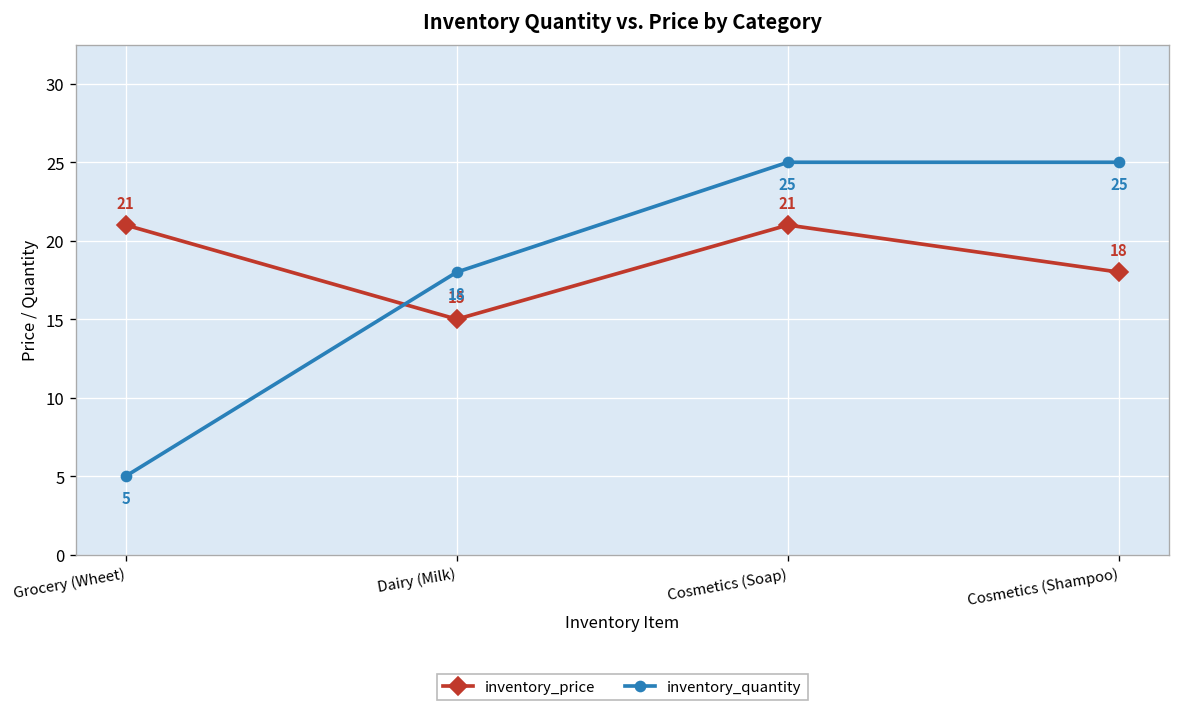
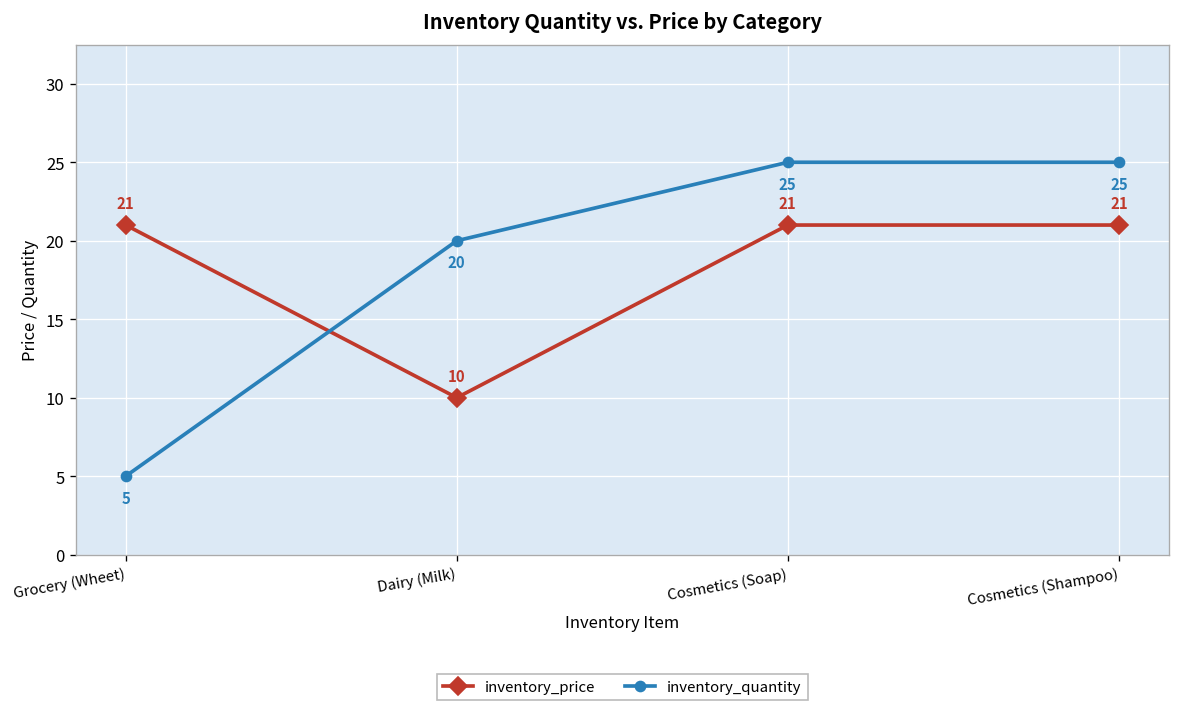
inventory_price, Dairy (Milk): 15 -> 10
inventory_quantity, Dairy (Milk): 18 -> 20
inventory_price, Cosmetics (Shampoo): 18 -> 21
